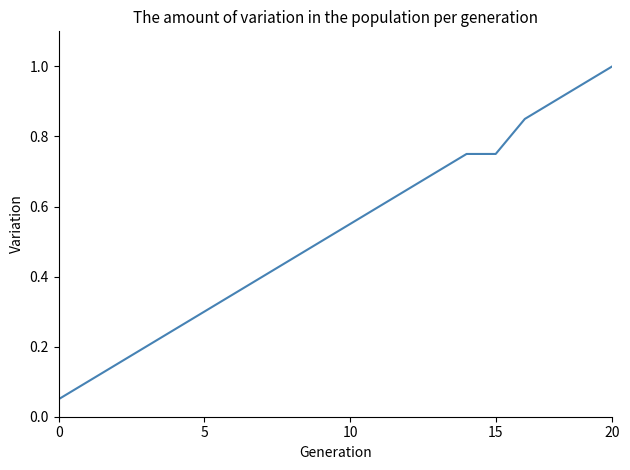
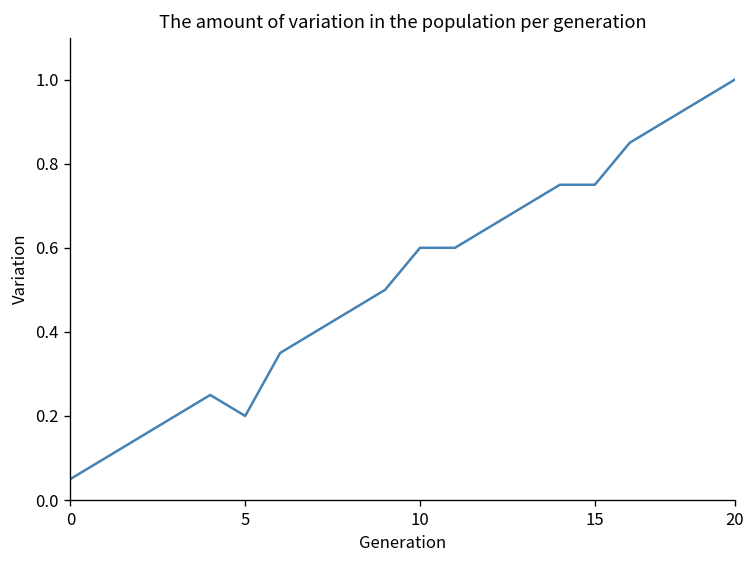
5: 0.30 -> 0.20
10: 0.55 -> 0.60
